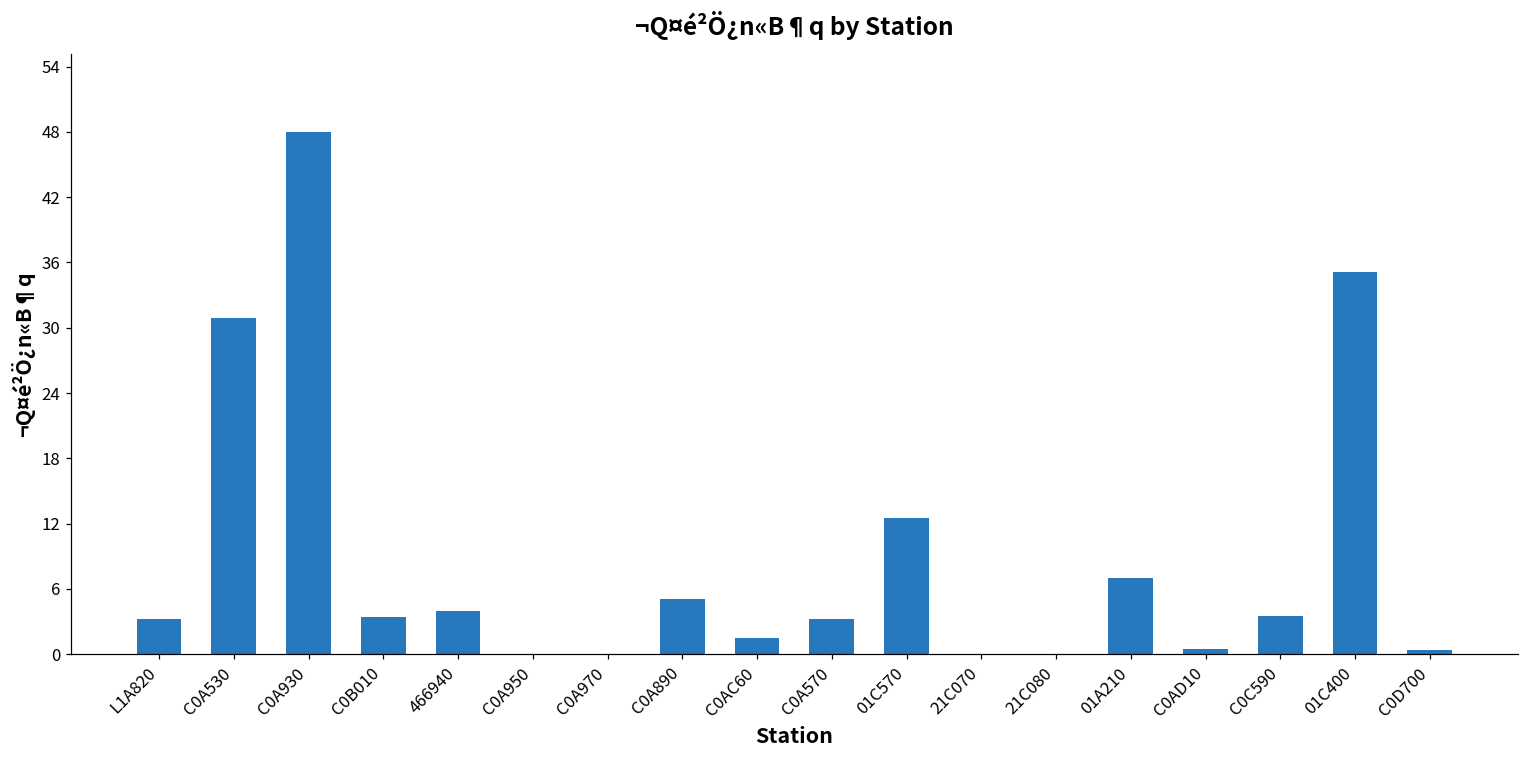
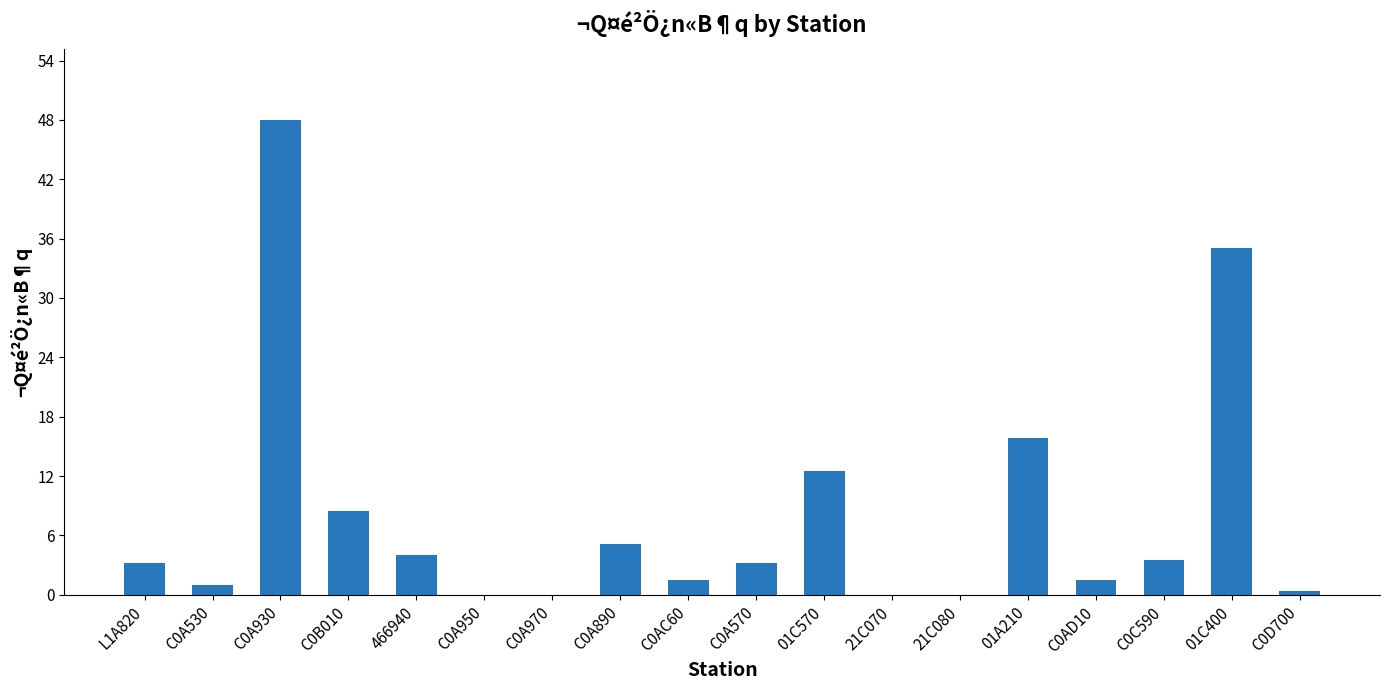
C0A530: 31 -> 1
C0B010: 3 -> 9
01A210: 7 -> 16
C0AD10: 1 -> 2
